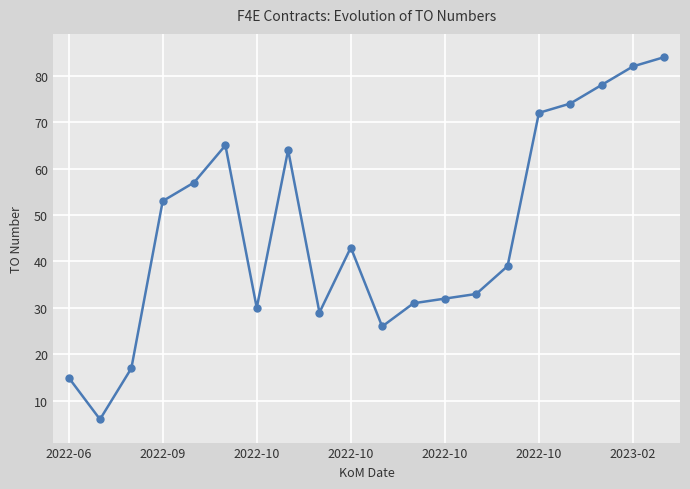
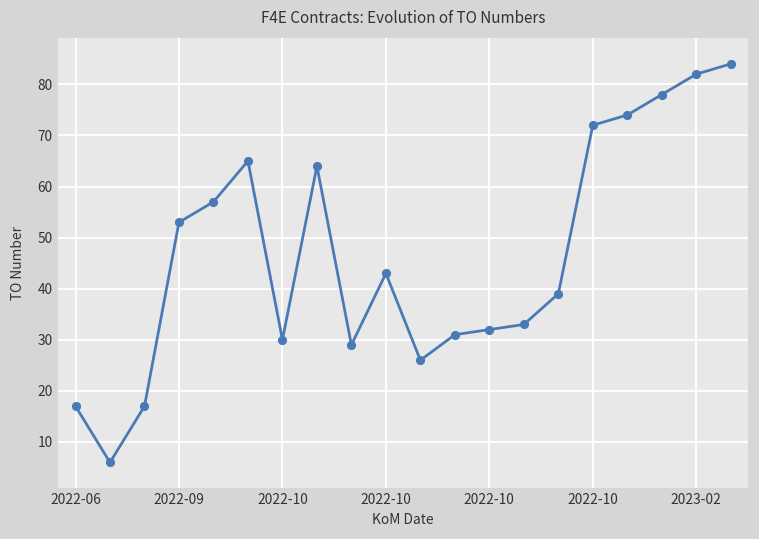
2022-06: 15 -> 17
